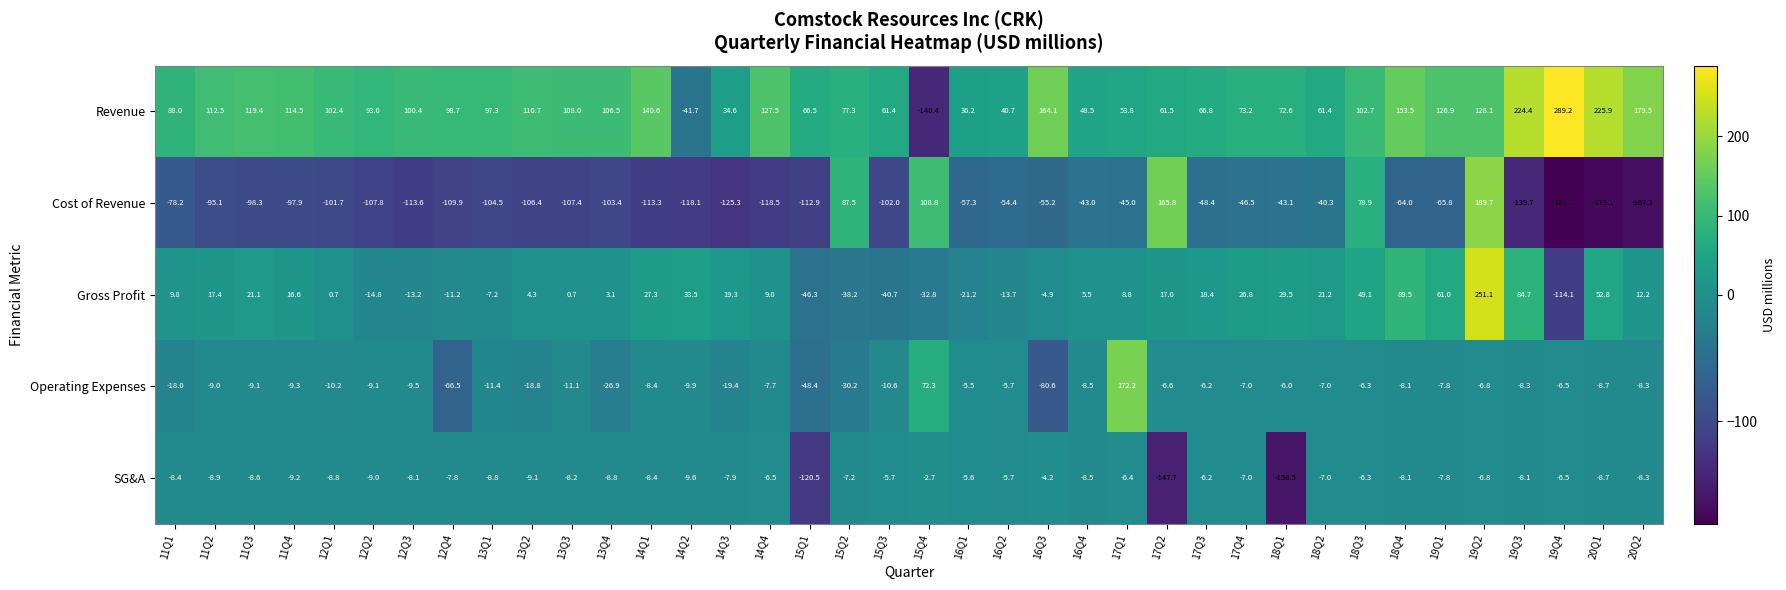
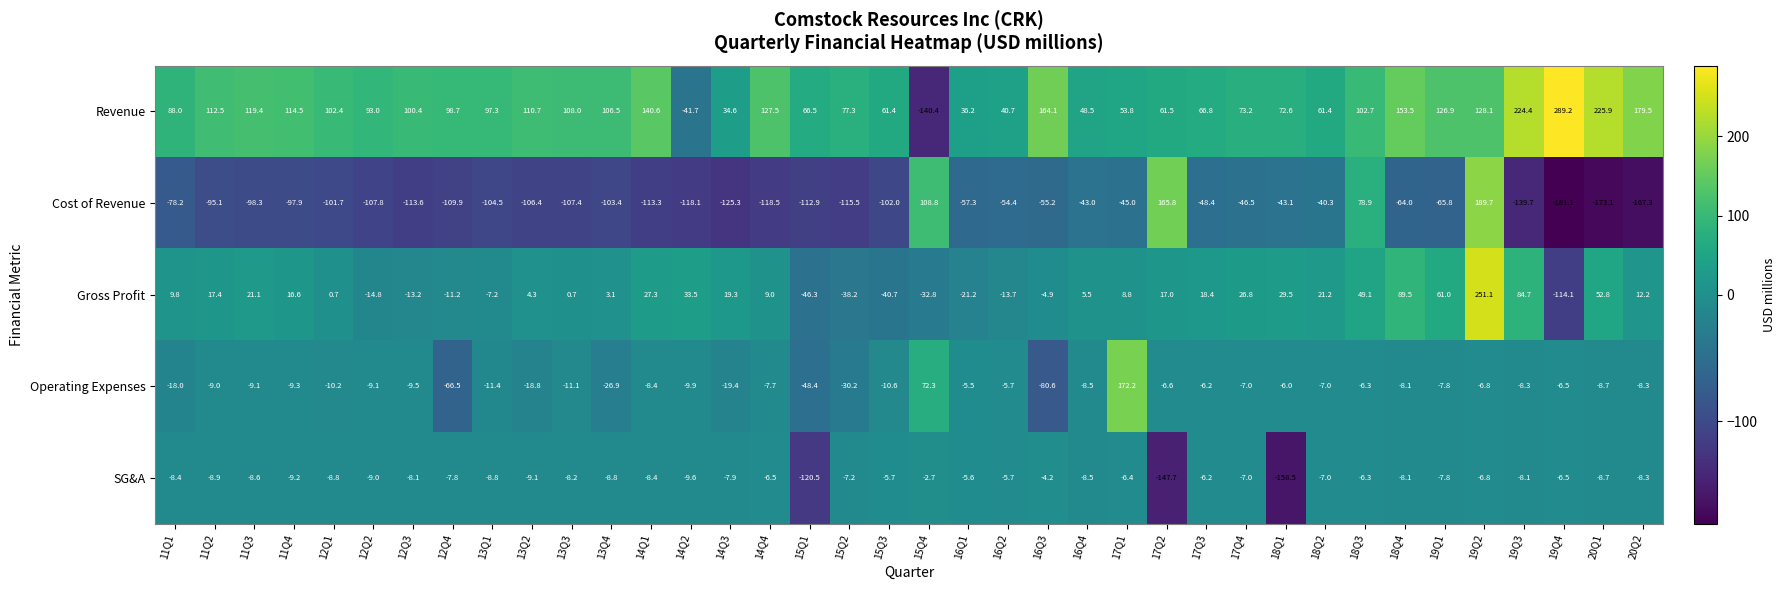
Cost of Revenue, 15Q2: 87.5 -> -115.5
